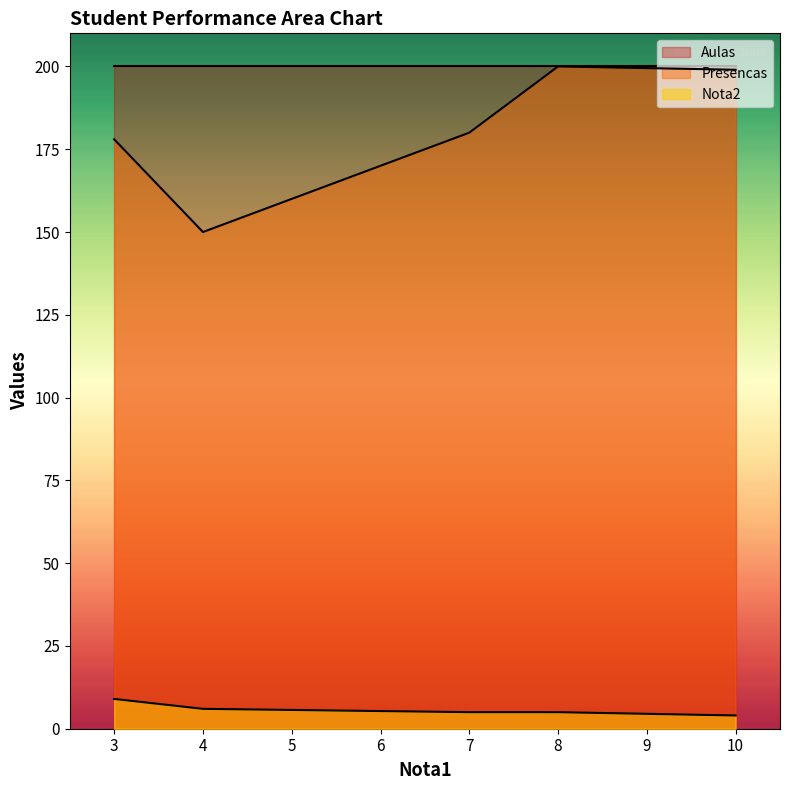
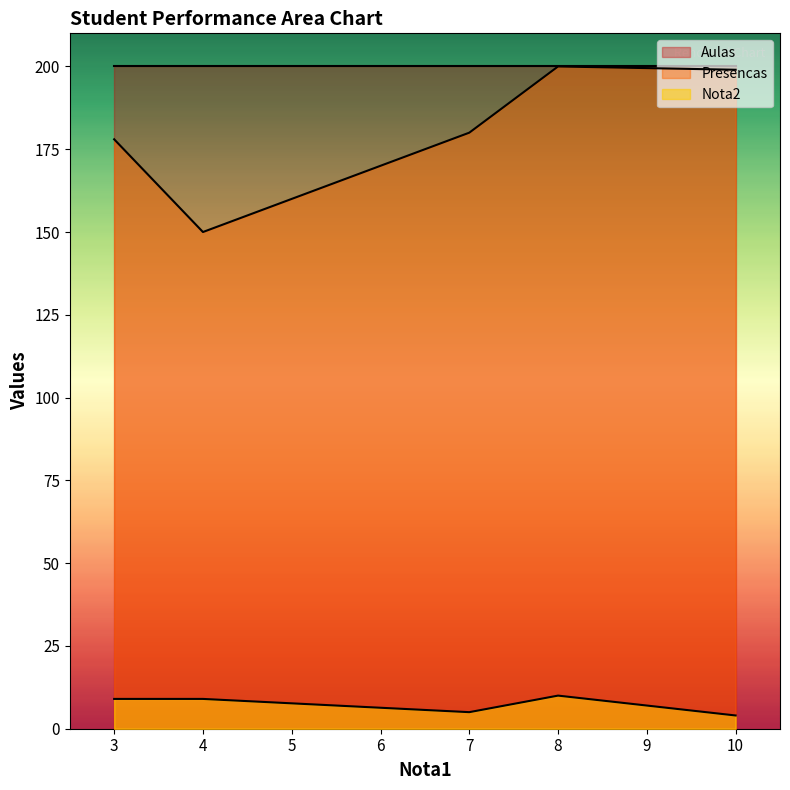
Nota2, 4: 6 -> 9
Nota2, 8: 5 -> 10
